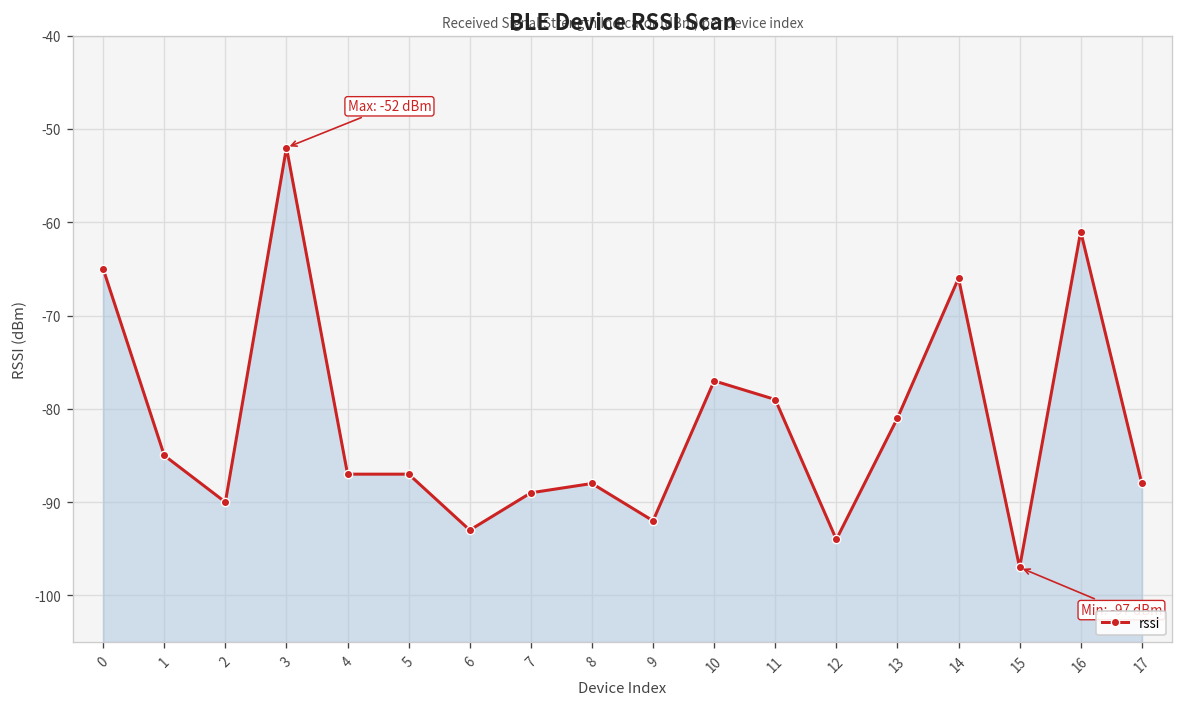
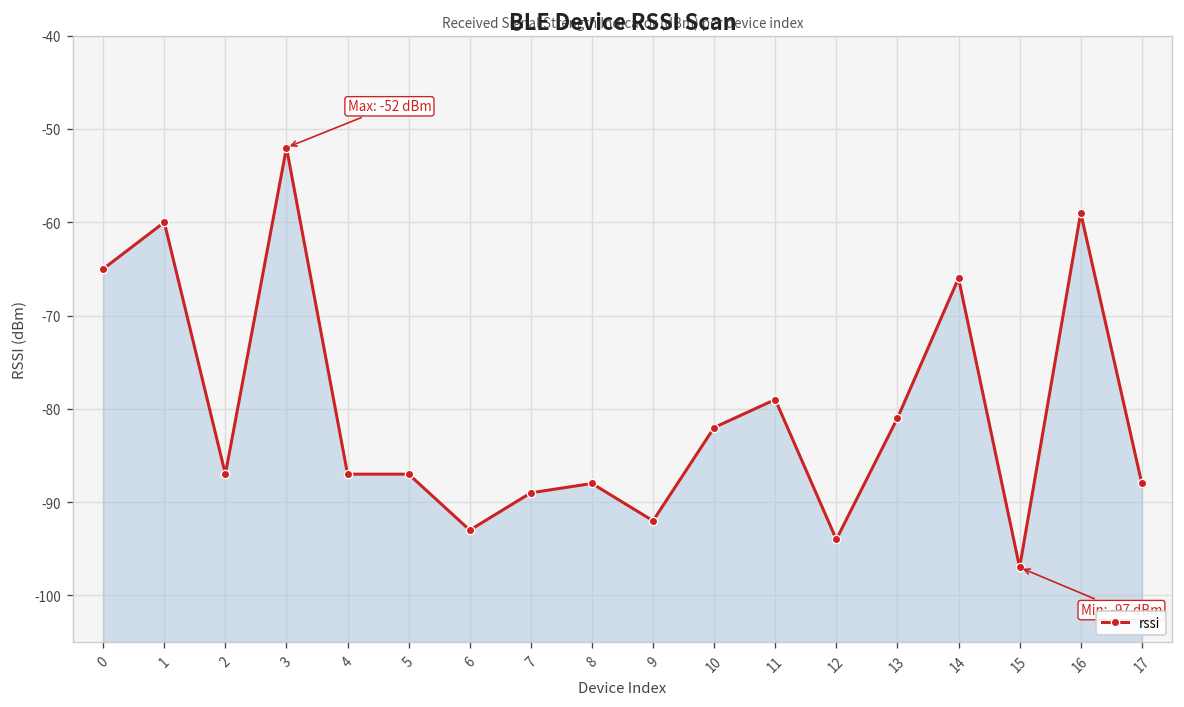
1: -85 -> -60
2: -90 -> -87
10: -77 -> -82
16: -61 -> -59
